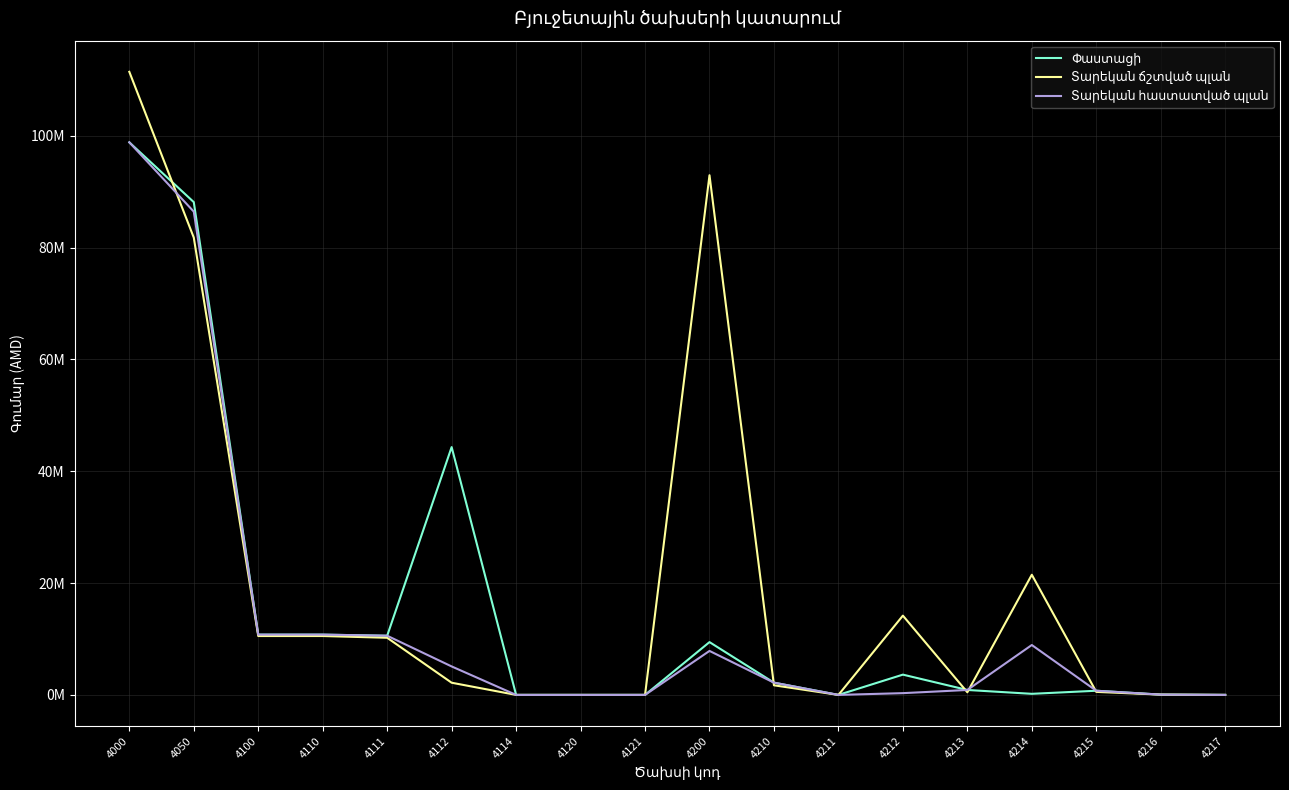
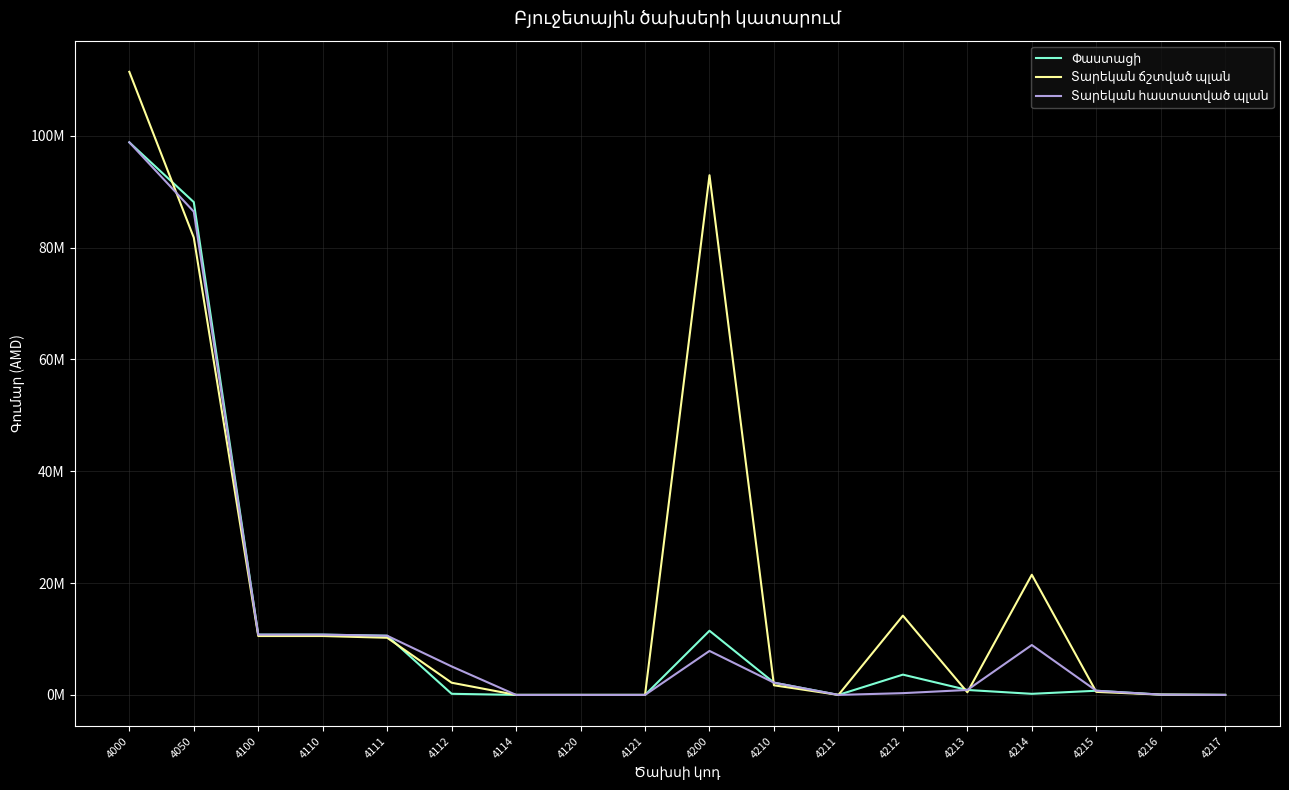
Փաստացի, 4112: 44000000 -> 0
Փաստացի, 4200: 9000000 -> 11000000
